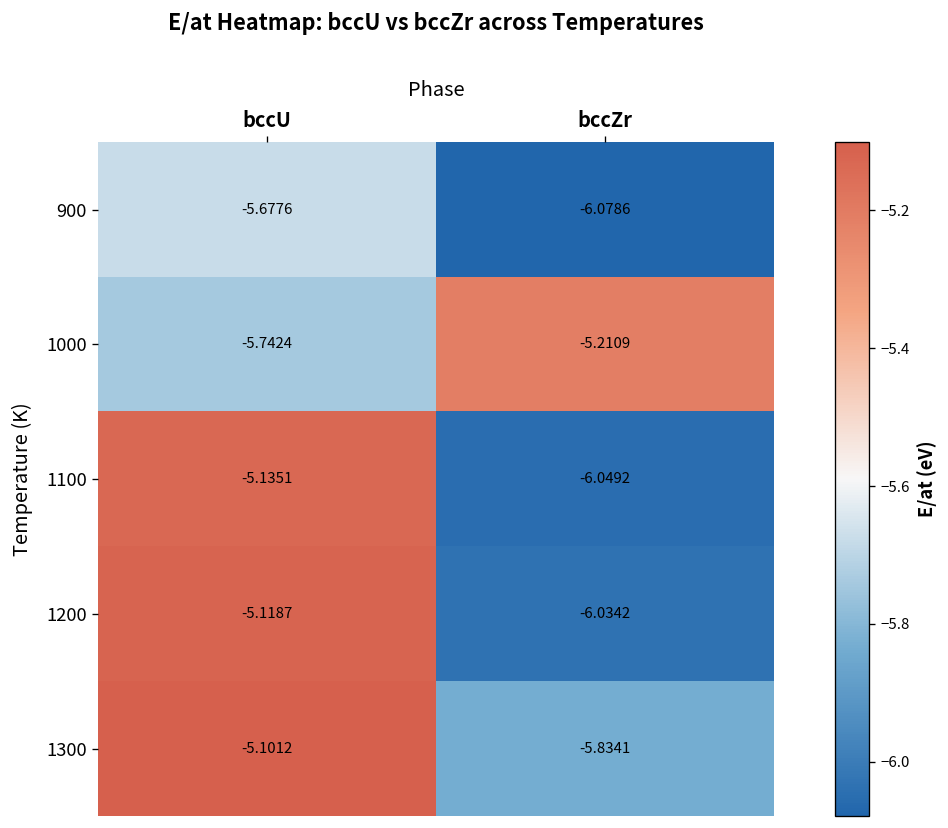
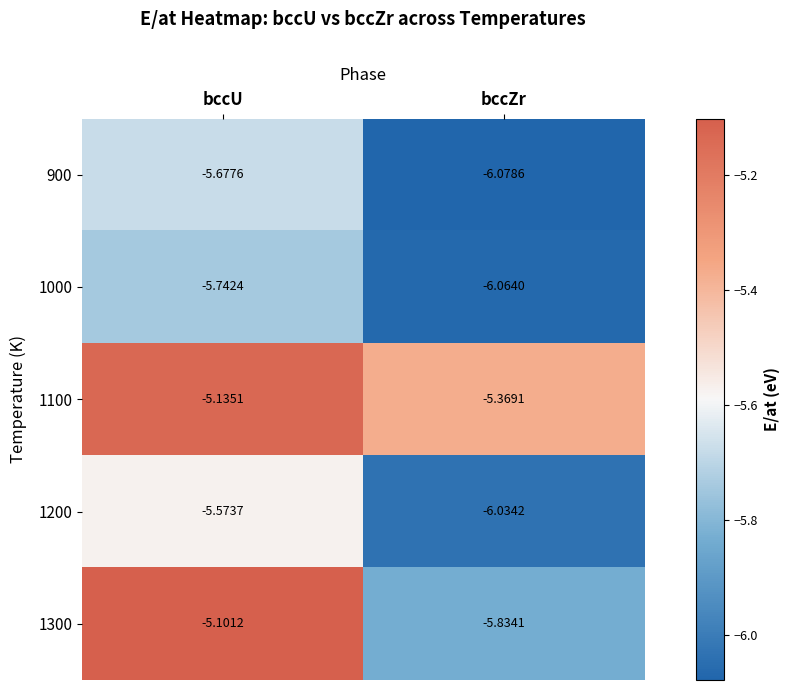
1000, bccZr: -5.2109 -> -6.0640
1100, bccZr: -6.0492 -> -5.3691
1200, bccU: -5.1187 -> -5.5737
